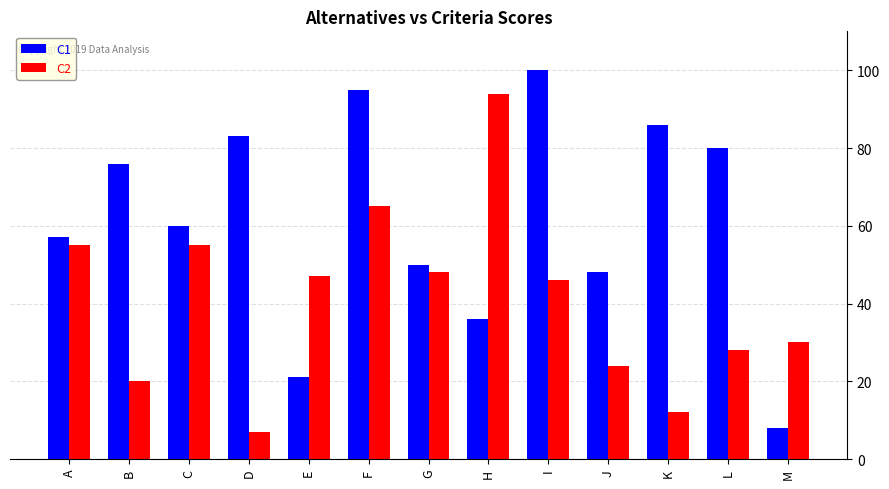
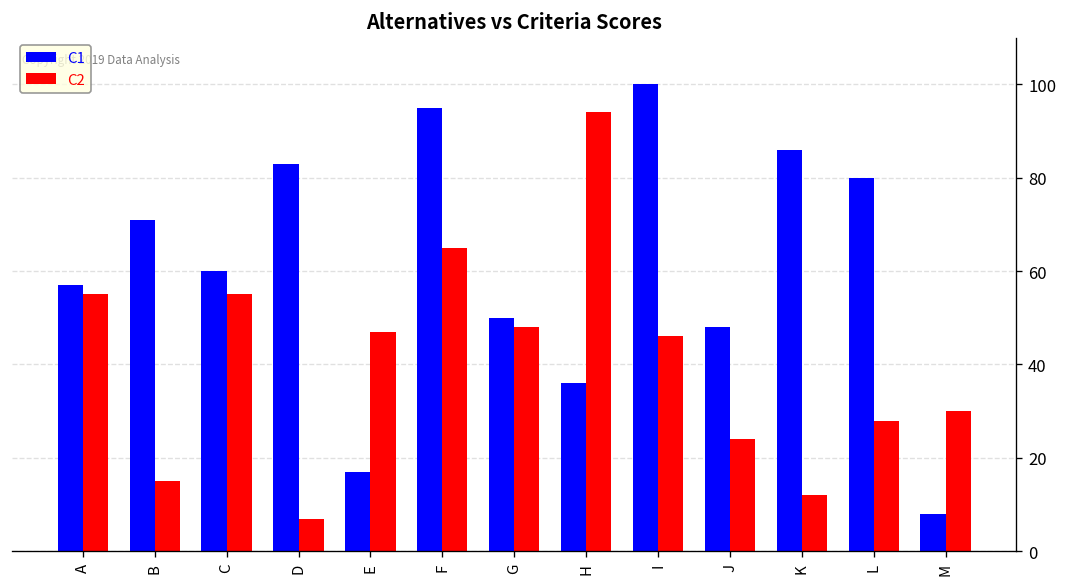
C1, B: 76 -> 71
C2, B: 20 -> 15
C1, E: 21 -> 17
